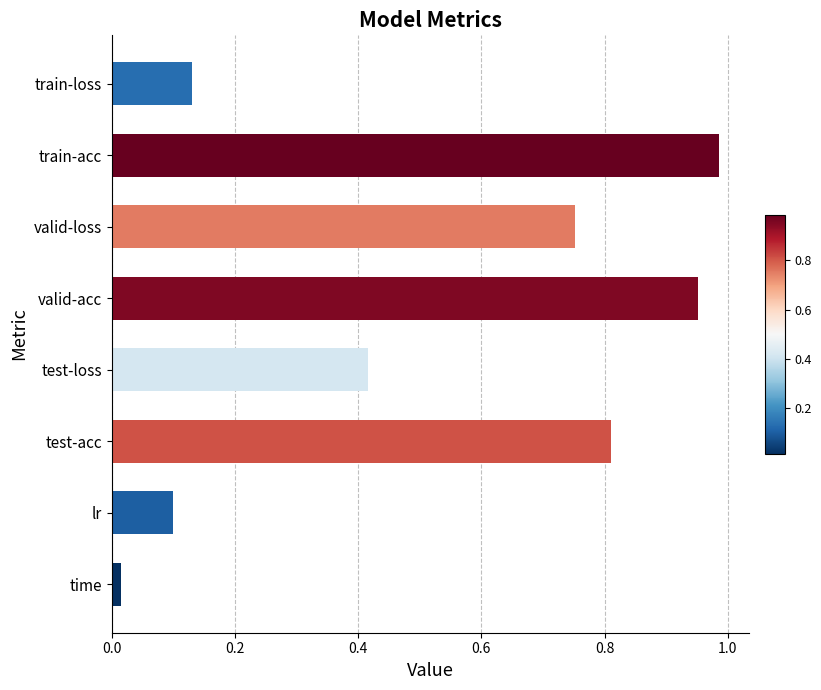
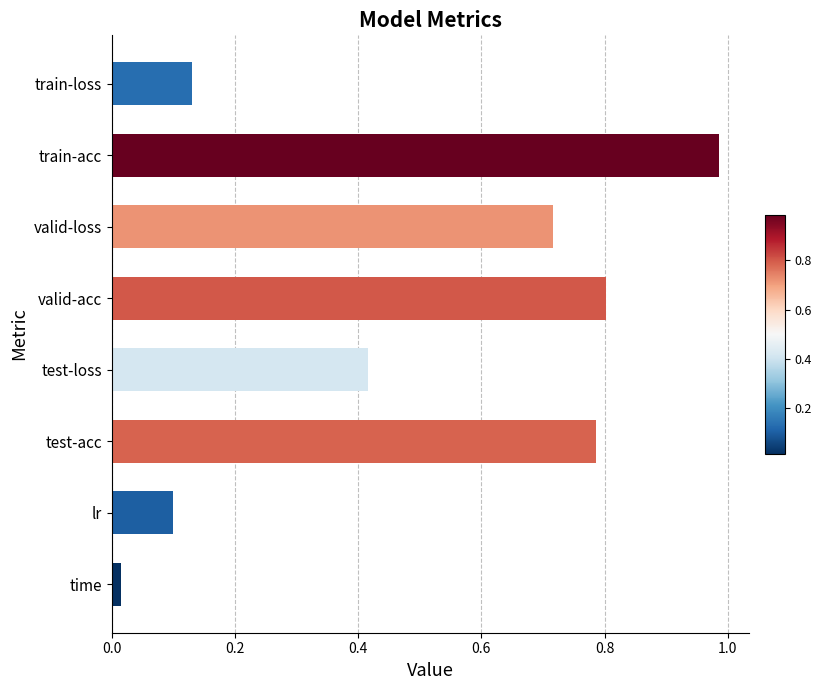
valid-loss: 0.75 -> 0.72
valid-acc: 0.95 -> 0.80
test-acc: 0.81 -> 0.79
